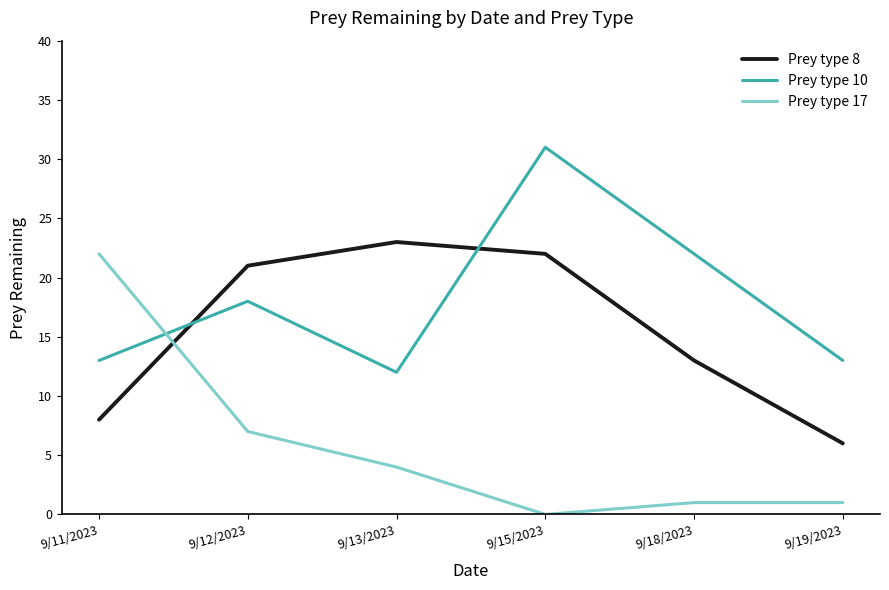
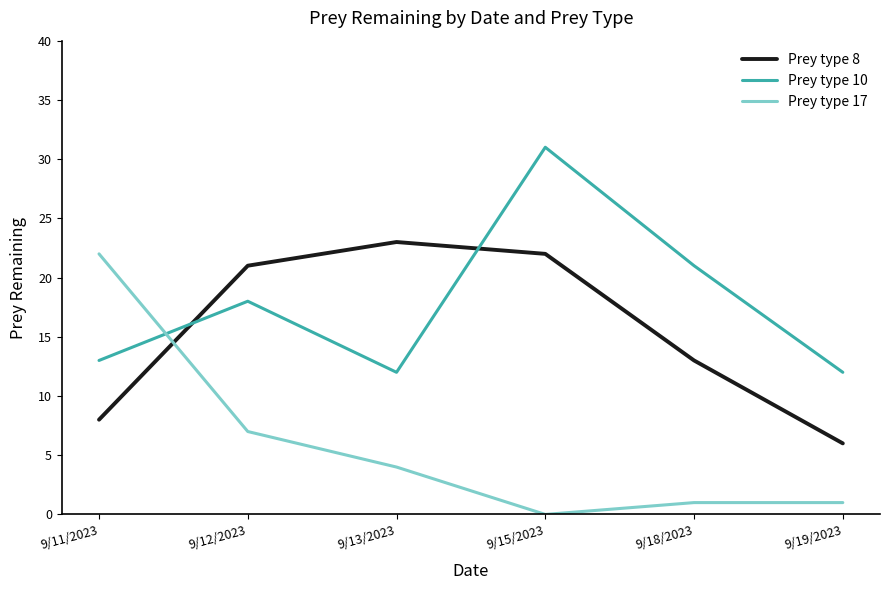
Prey type 10, 9/18/2023: 22 -> 21
Prey type 10, 9/19/2023: 13 -> 12
